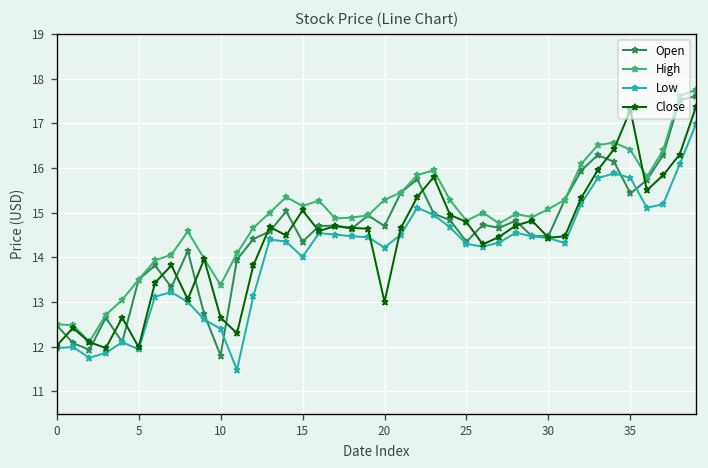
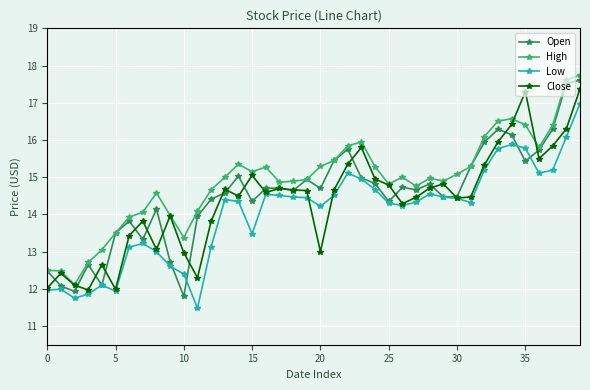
Close, 10: 12.7 -> 13.0
Low, 15: 14.0 -> 13.5
